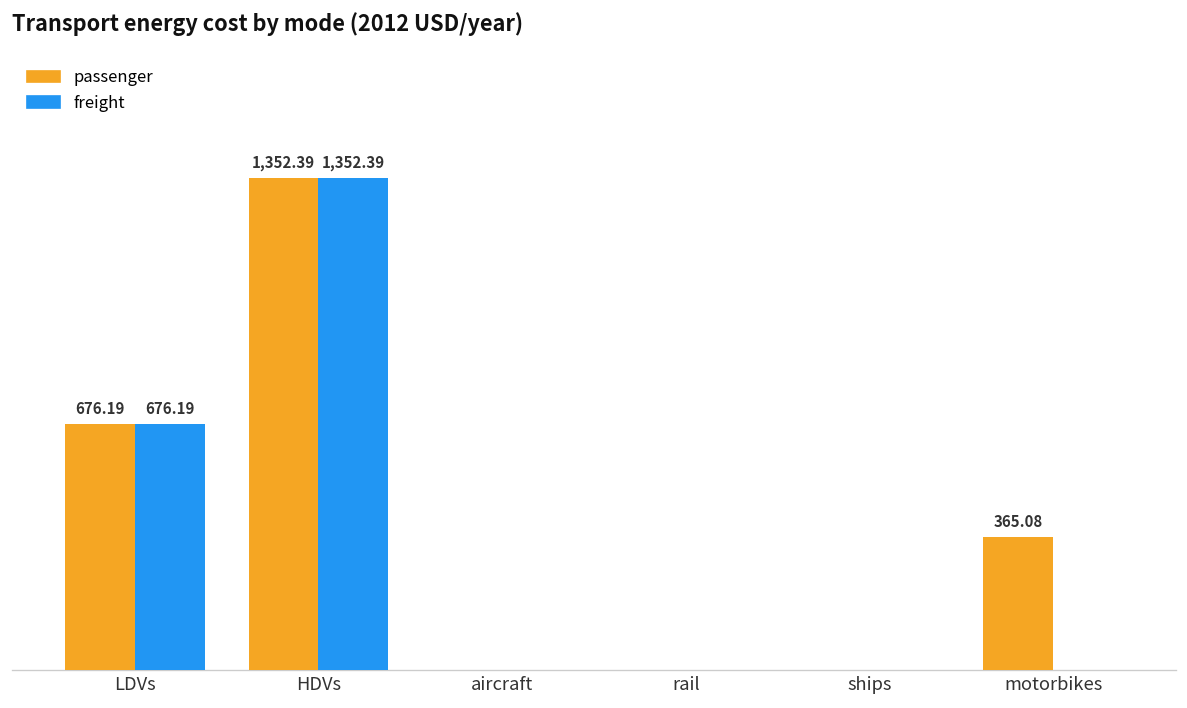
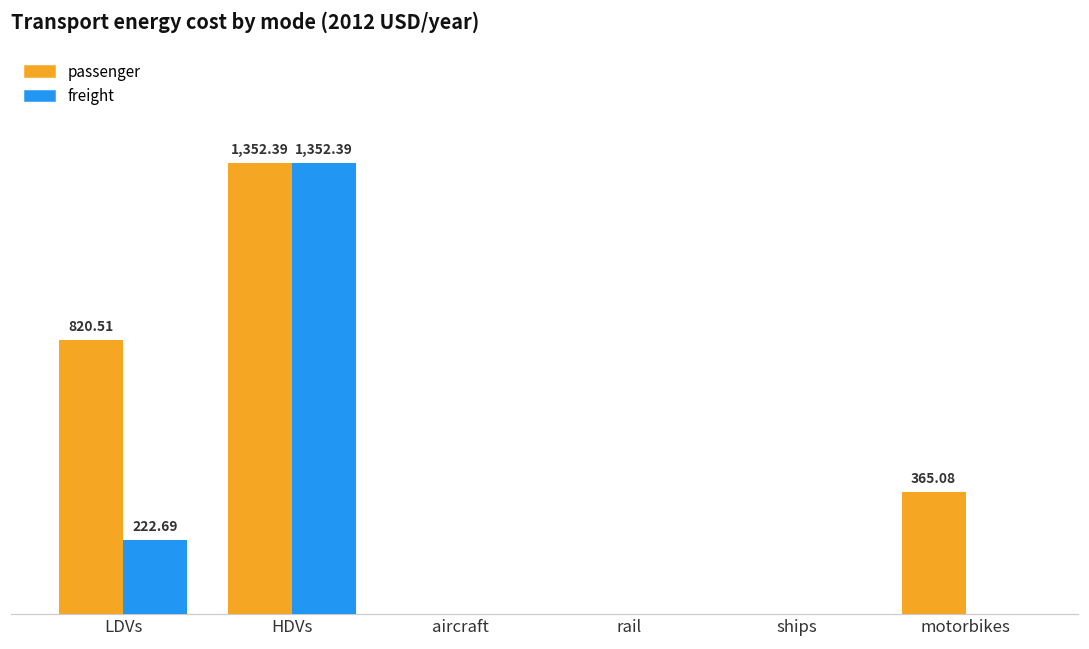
passenger, LDVs: 676.19 -> 820.51
freight, LDVs: 676.19 -> 222.69
